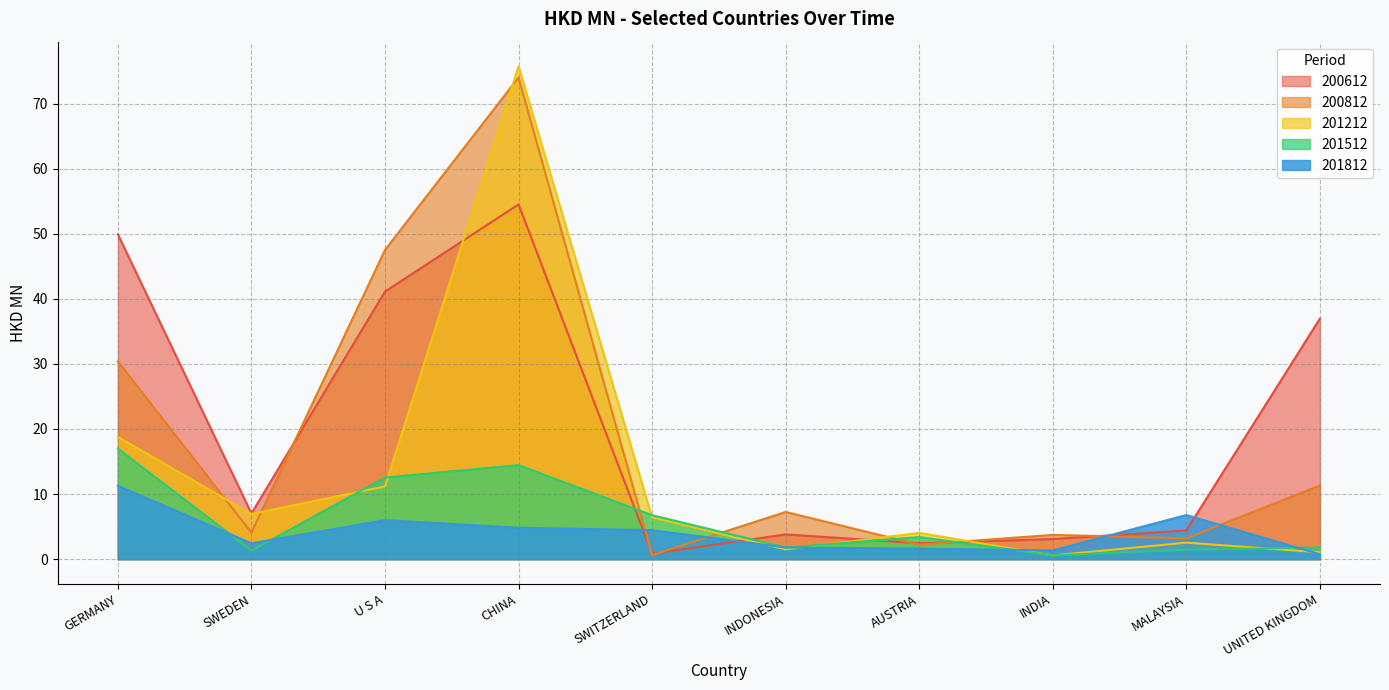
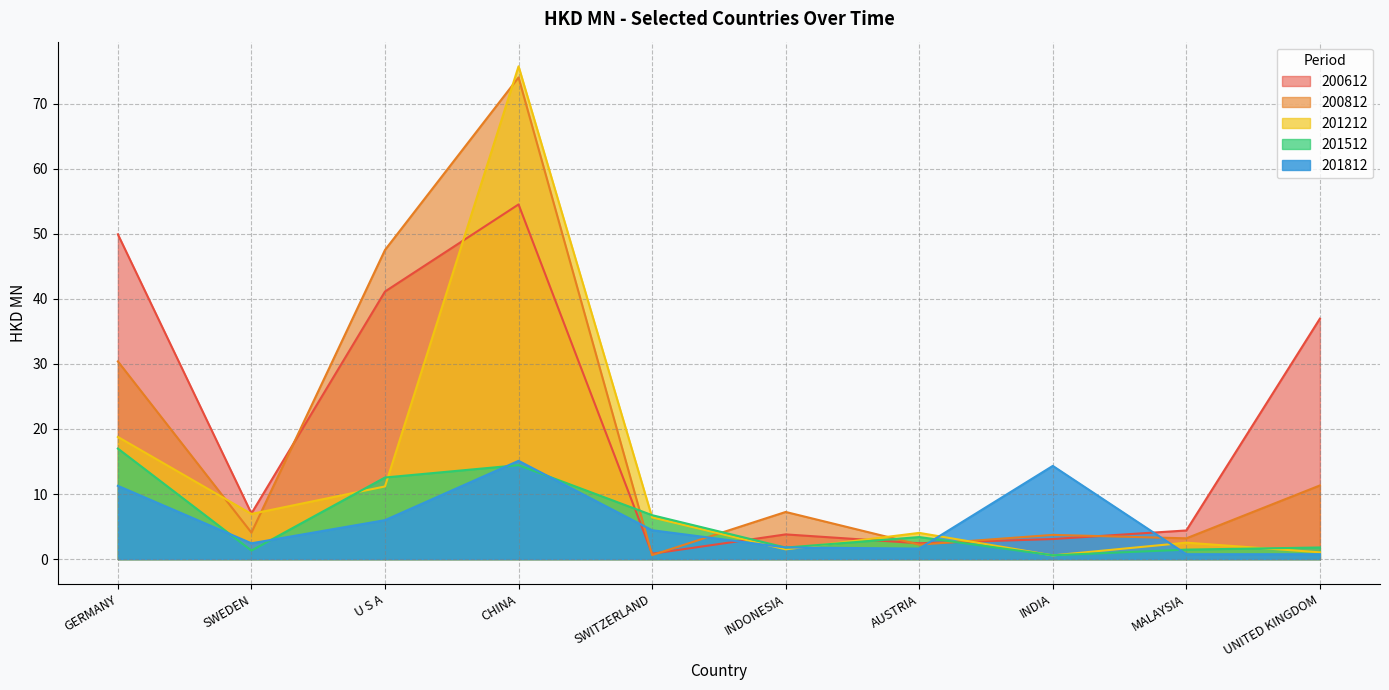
201812, CHINA: 5 -> 15
201812, INDIA: 1 -> 14
201812, MALAYSIA: 7 -> 1
